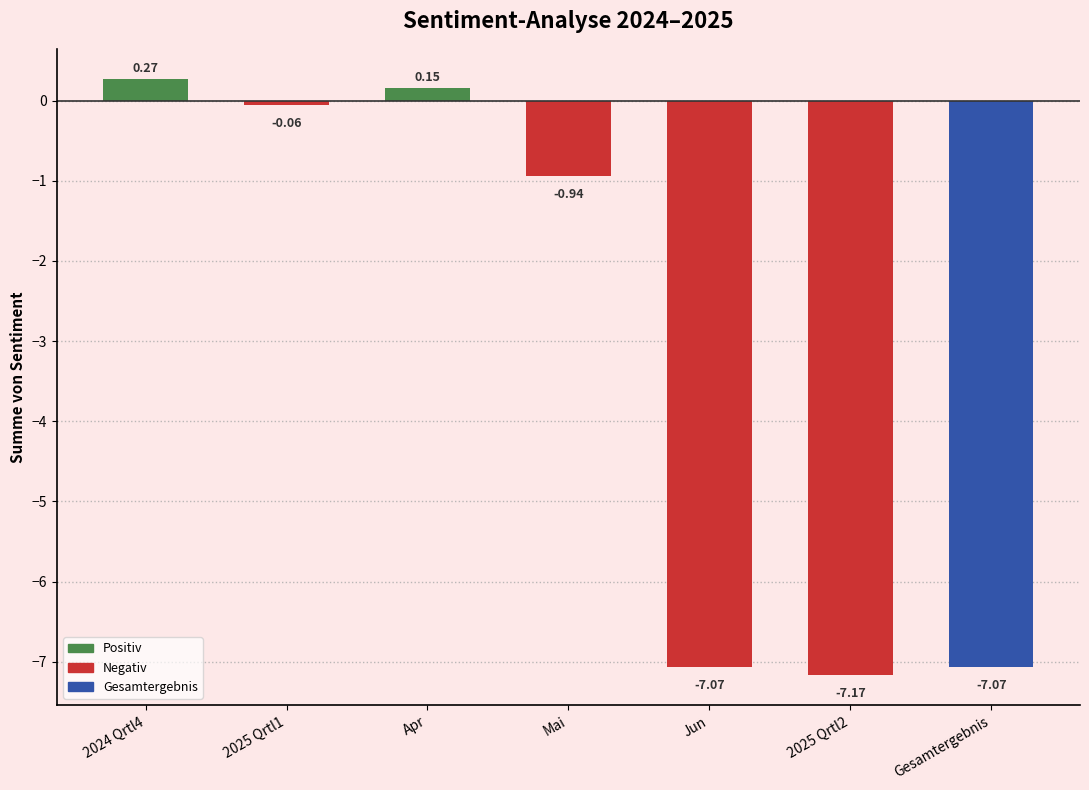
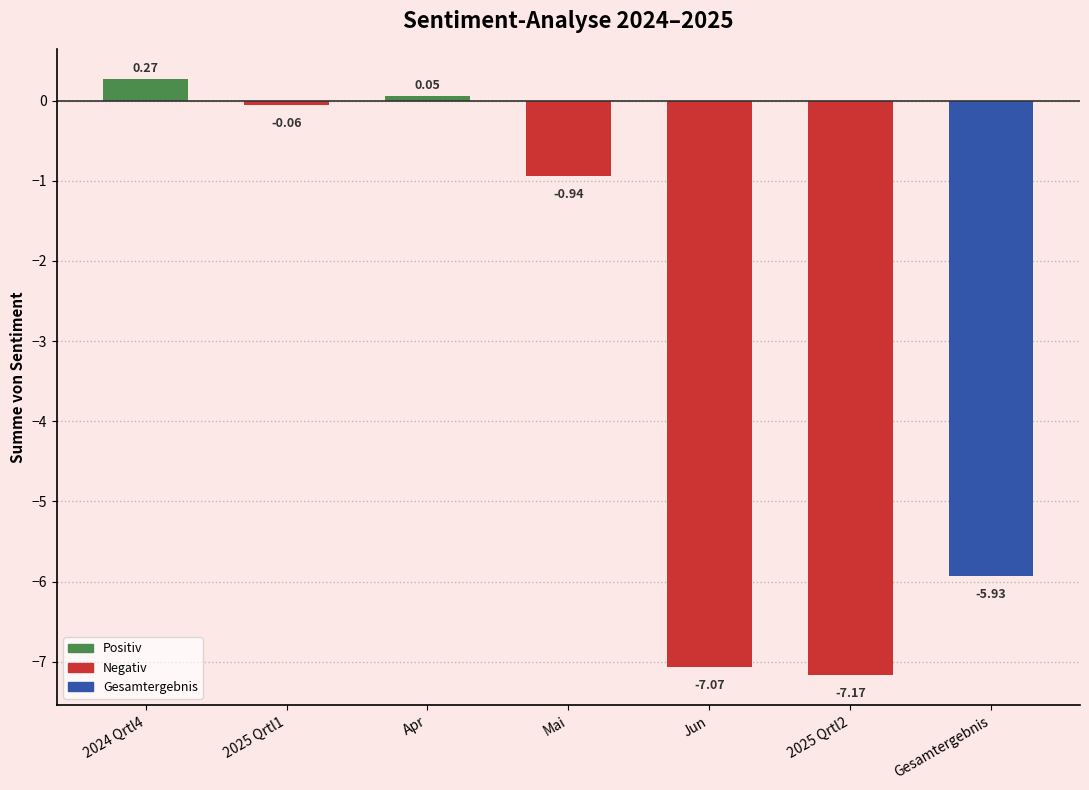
Apr: 0.15 -> 0.05
Gesamtergebnis: -7.07 -> -5.93
